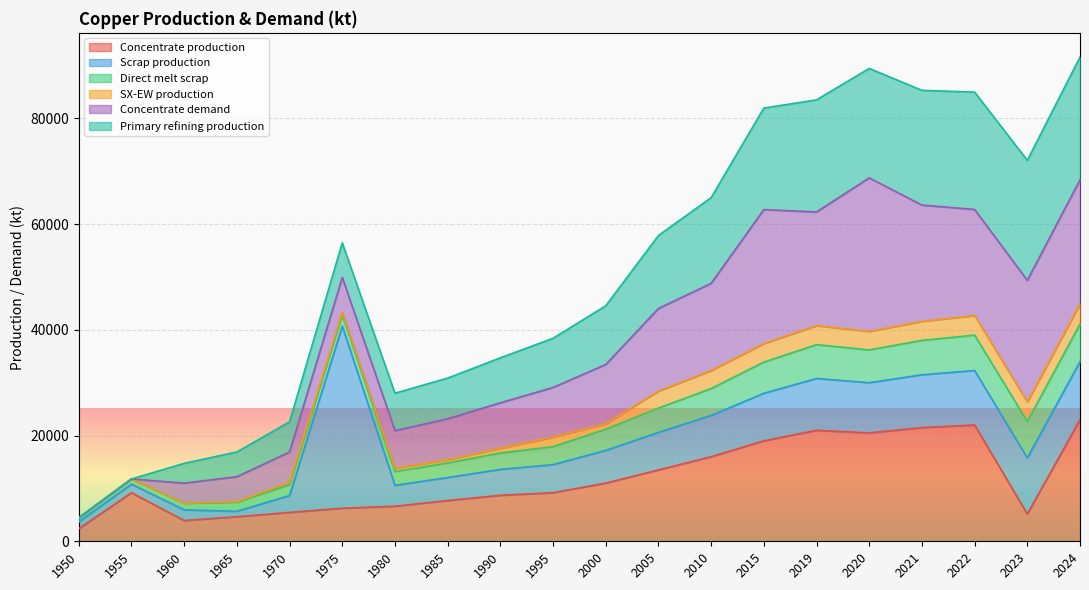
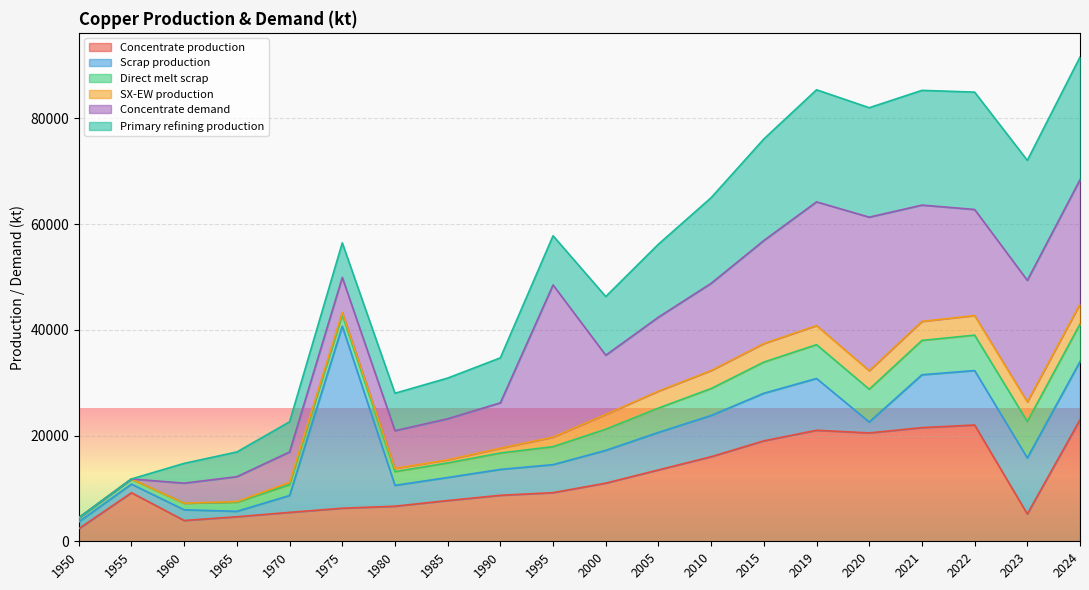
Concentrate demand, 1995: 9000 -> 29000
SX-EW production, 2000: 1000 -> 3000
Concentrate demand, 2005: 16000 -> 14000
Concentrate demand, 2015: 25000 -> 20000
Concentrate demand, 2019: 22000 -> 23000
Scrap production, 2020: 10000 -> 2000
